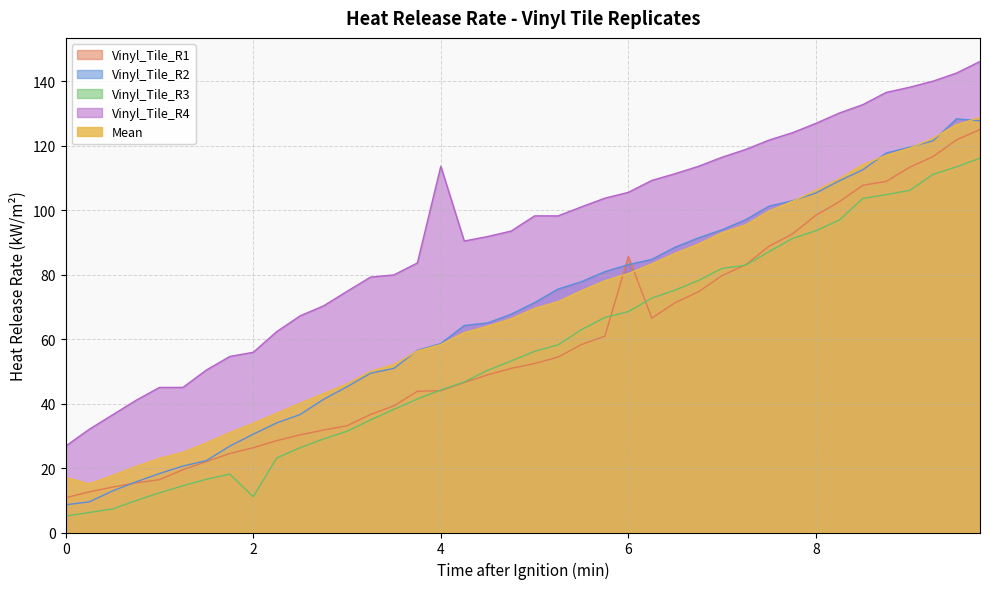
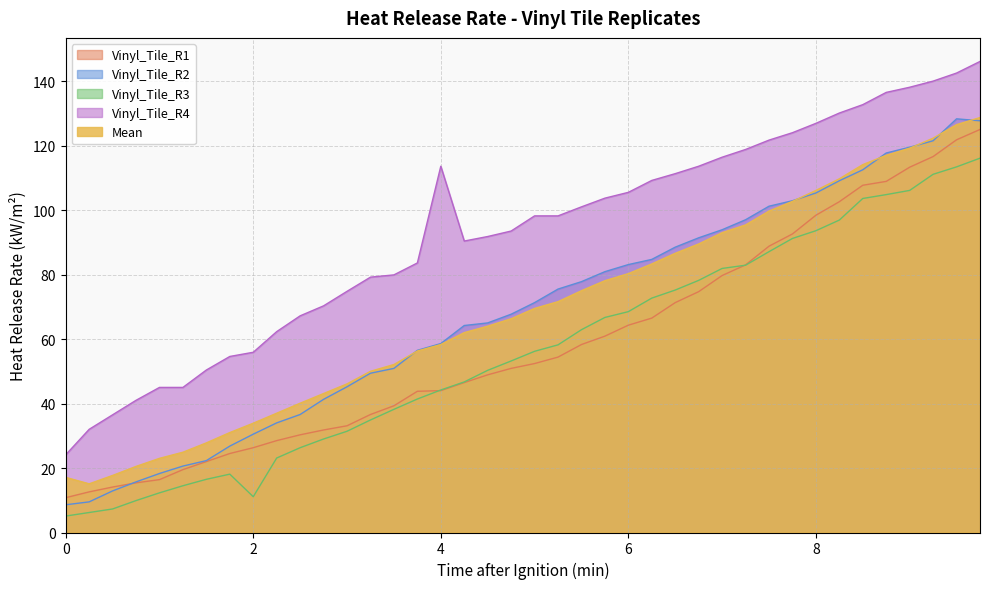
Vinyl_Tile_R4, 0: 27 -> 24
Vinyl_Tile_R1, 6: 86 -> 64
